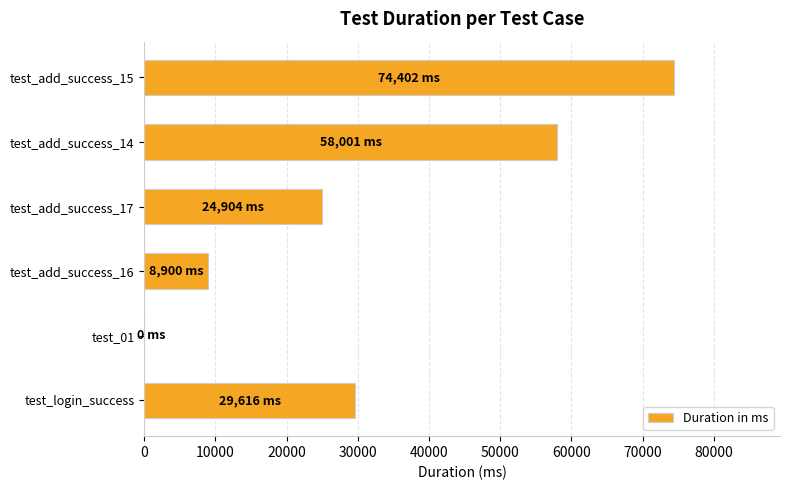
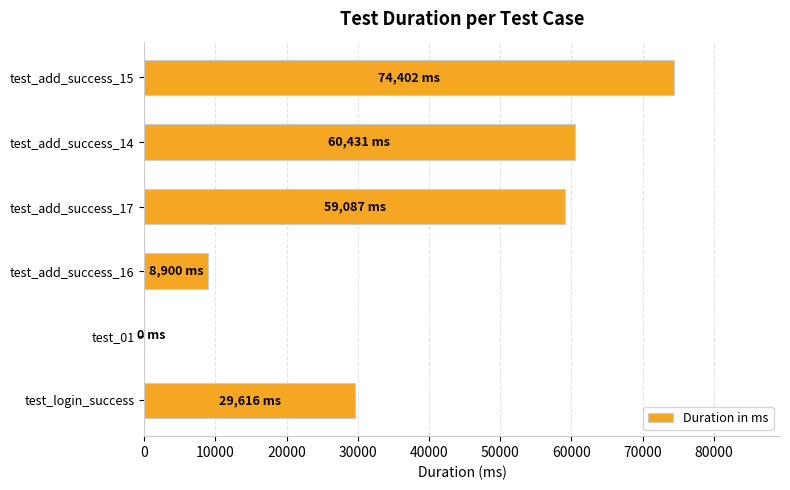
test_add_success_14: 58,001 -> 60,431
test_add_success_17: 24,904 -> 59,087
